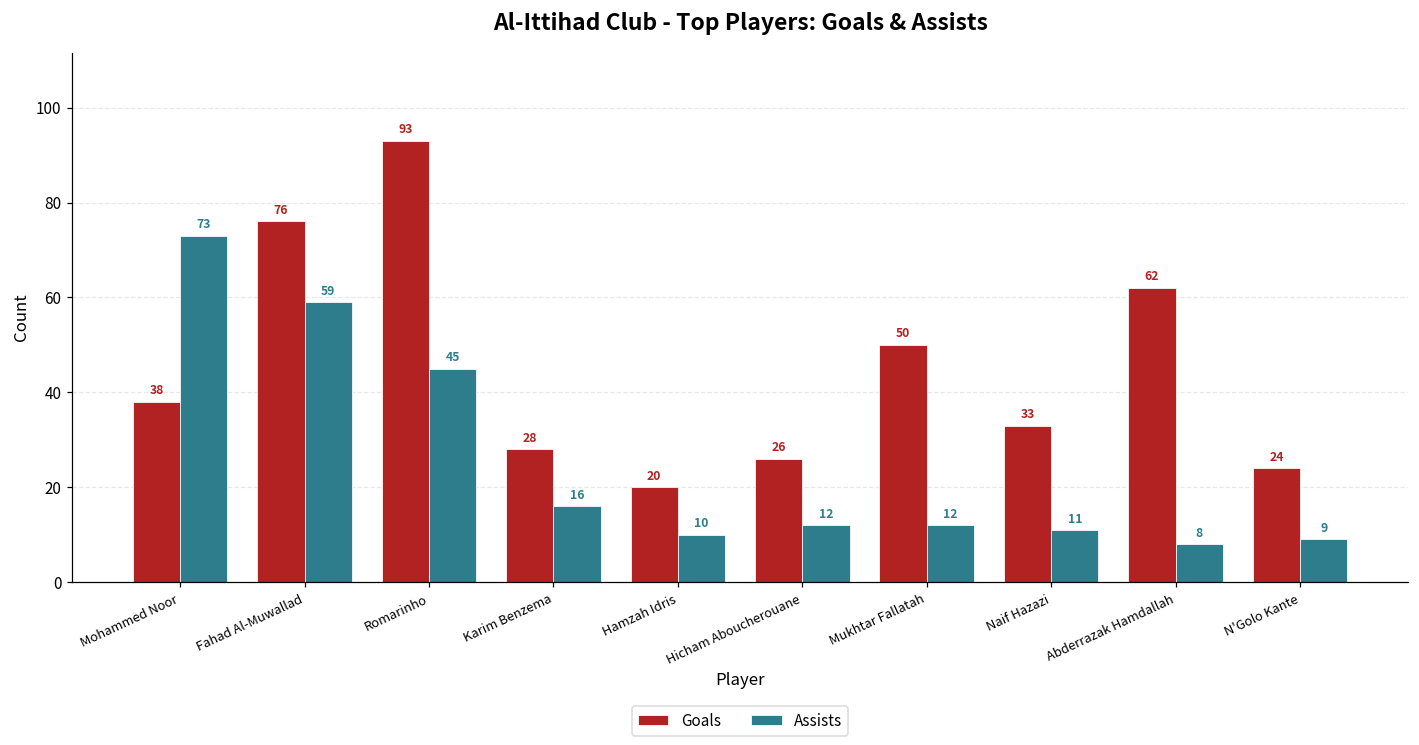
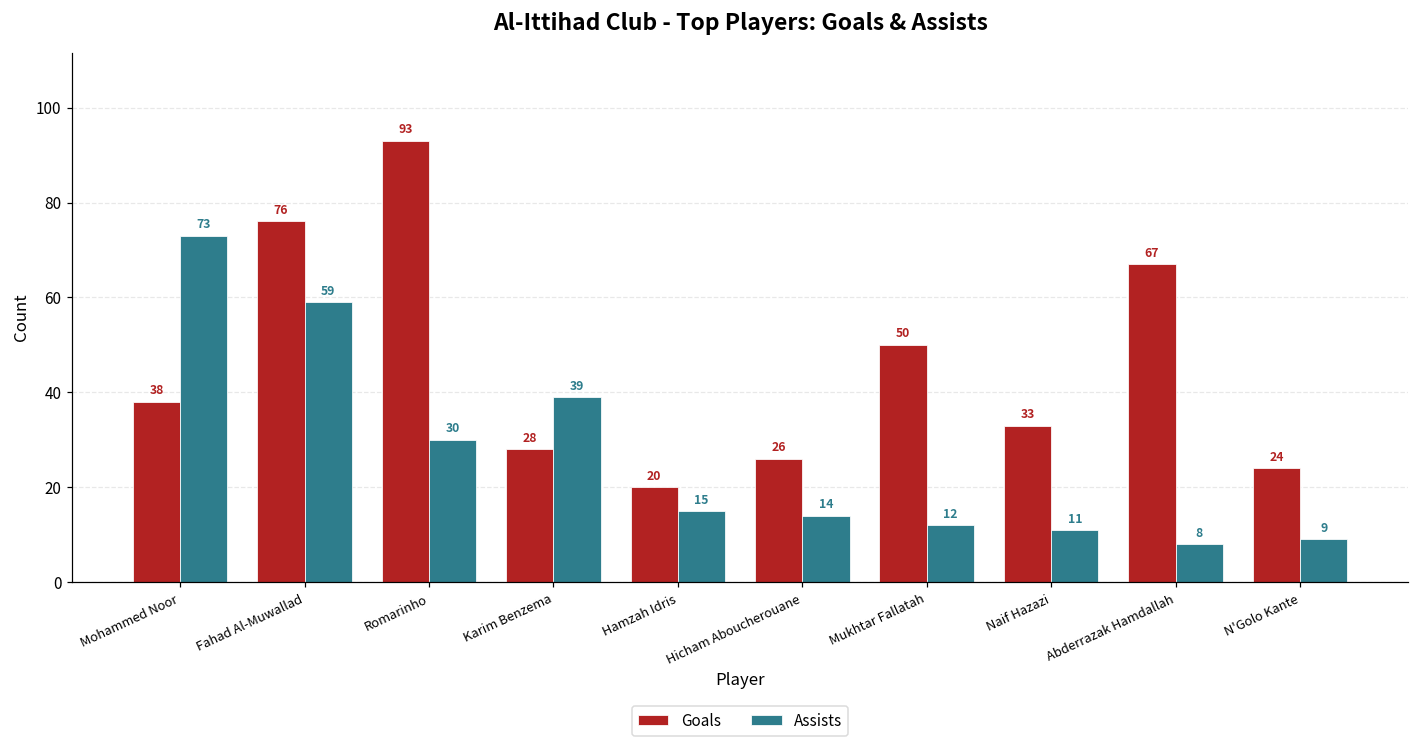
Assists, Romarinho: 45 -> 30
Assists, Karim Benzema: 16 -> 39
Assists, Hamzah Idris: 10 -> 15
Assists, Hicham Aboucherouane: 12 -> 14
Goals, Abderrazak Hamdallah: 62 -> 67
